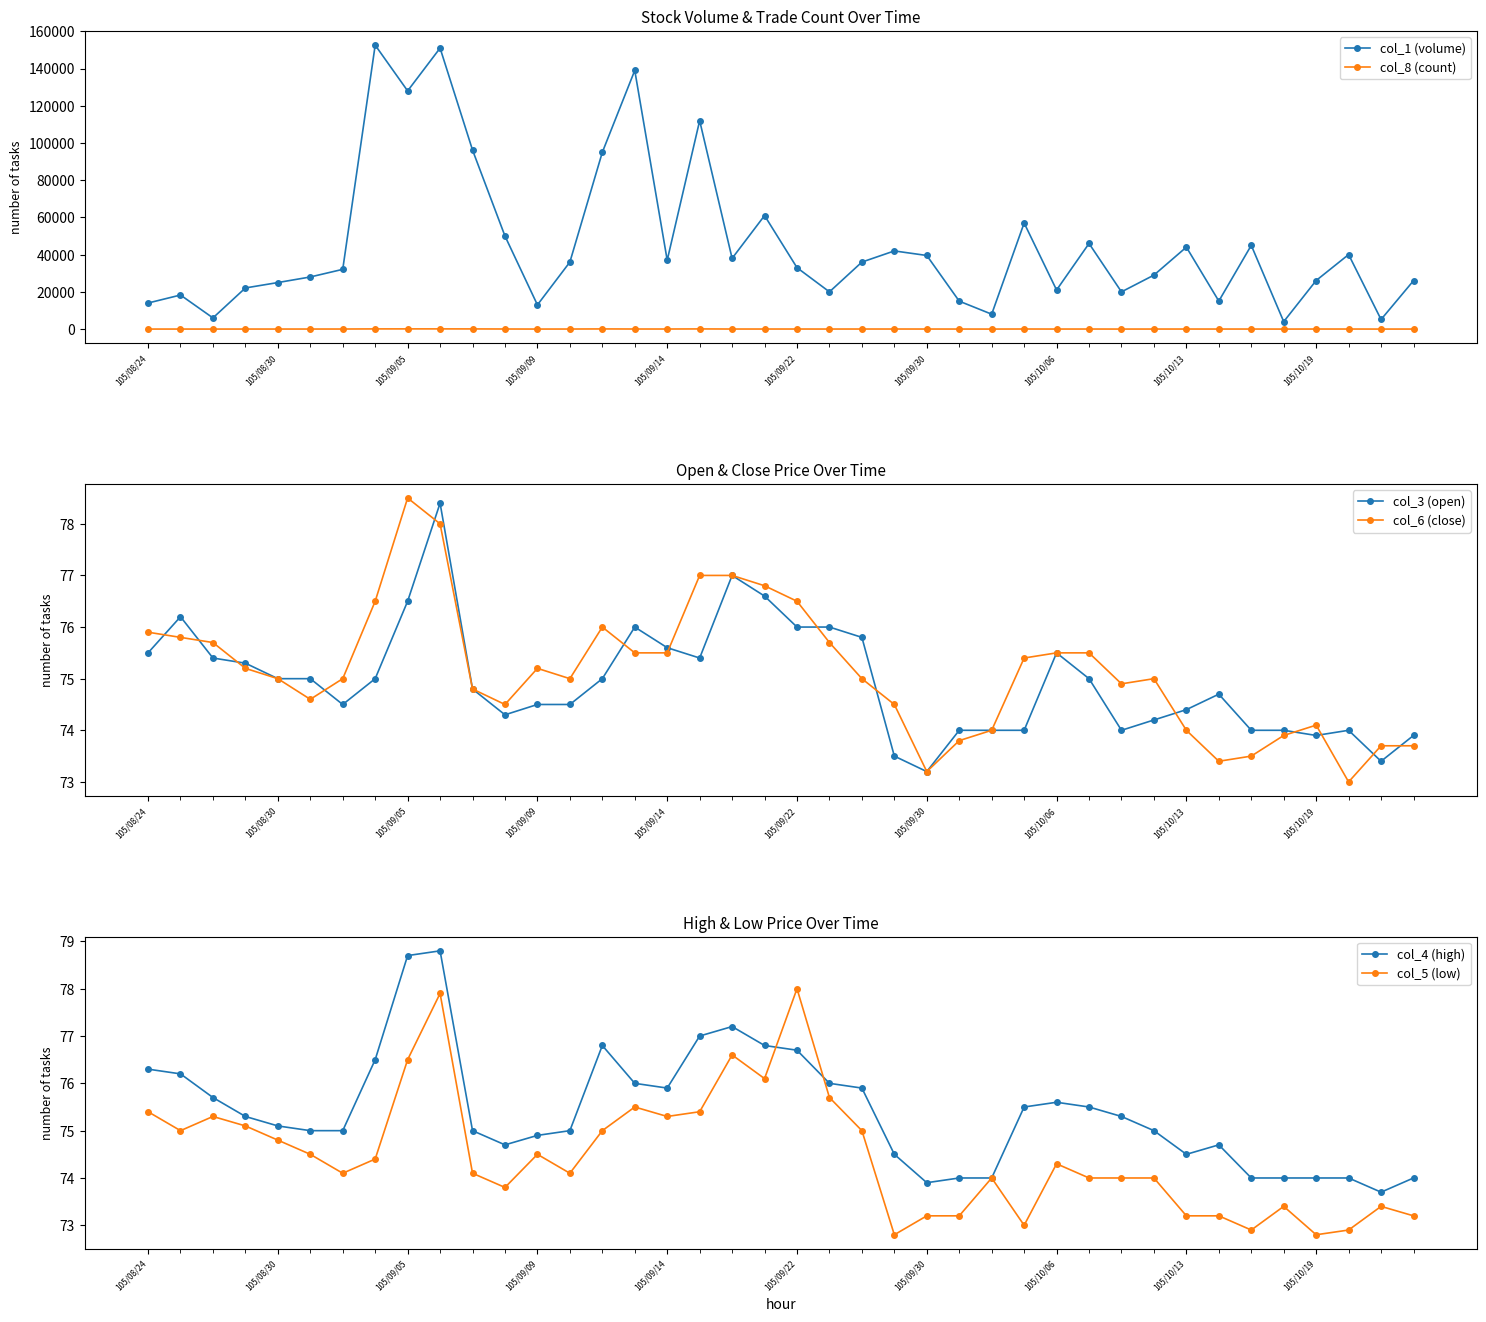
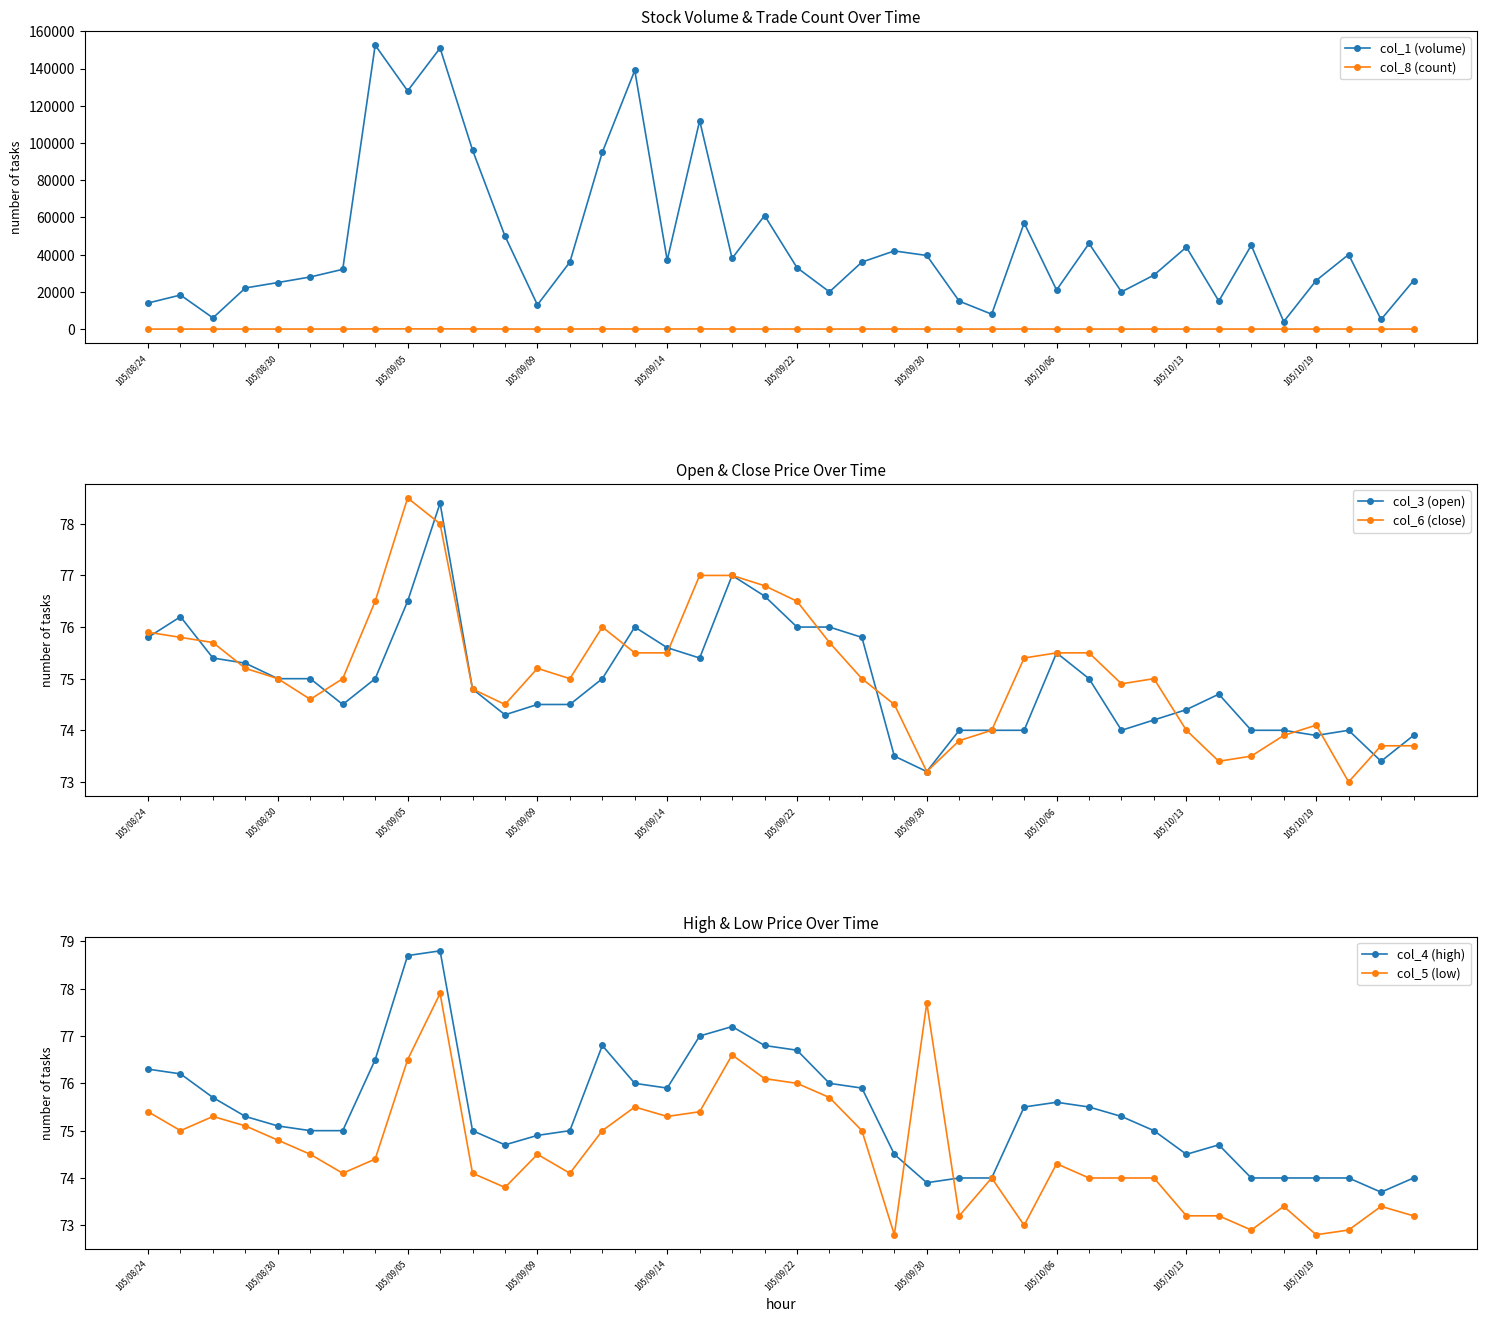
Open & Close Price Over Time, col_3 (open), 105/08/24: 75.5 -> 75.8
High & Low Price Over Time, col_5 (low), 105/09/22: 78 -> 76
High & Low Price Over Time, col_5 (low), 105/09/30: 73.2 -> 77.7
